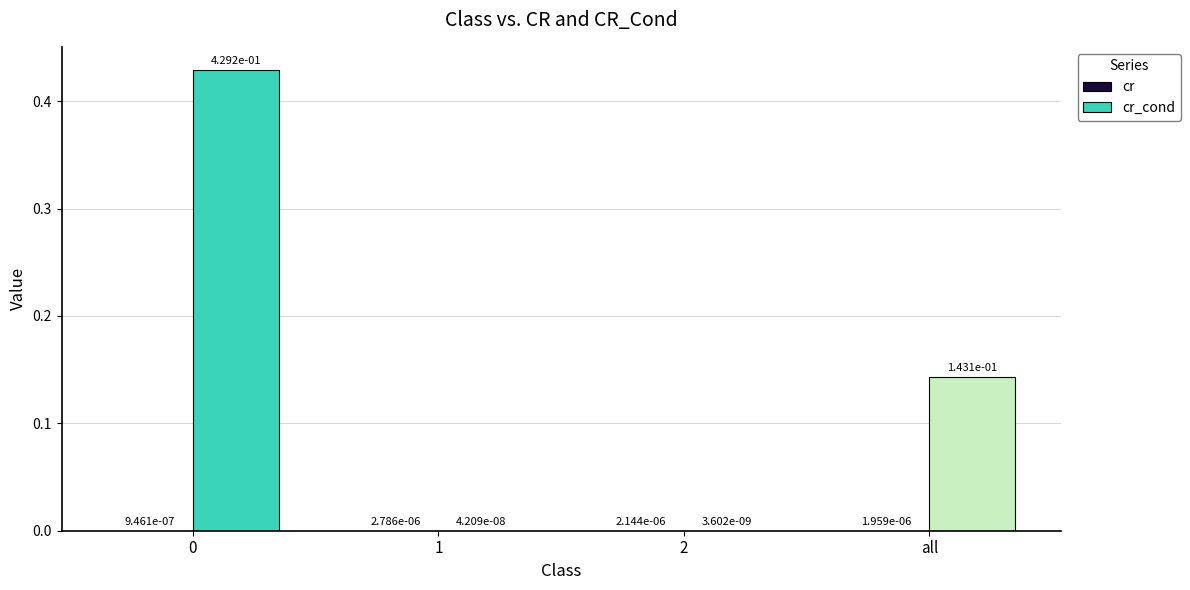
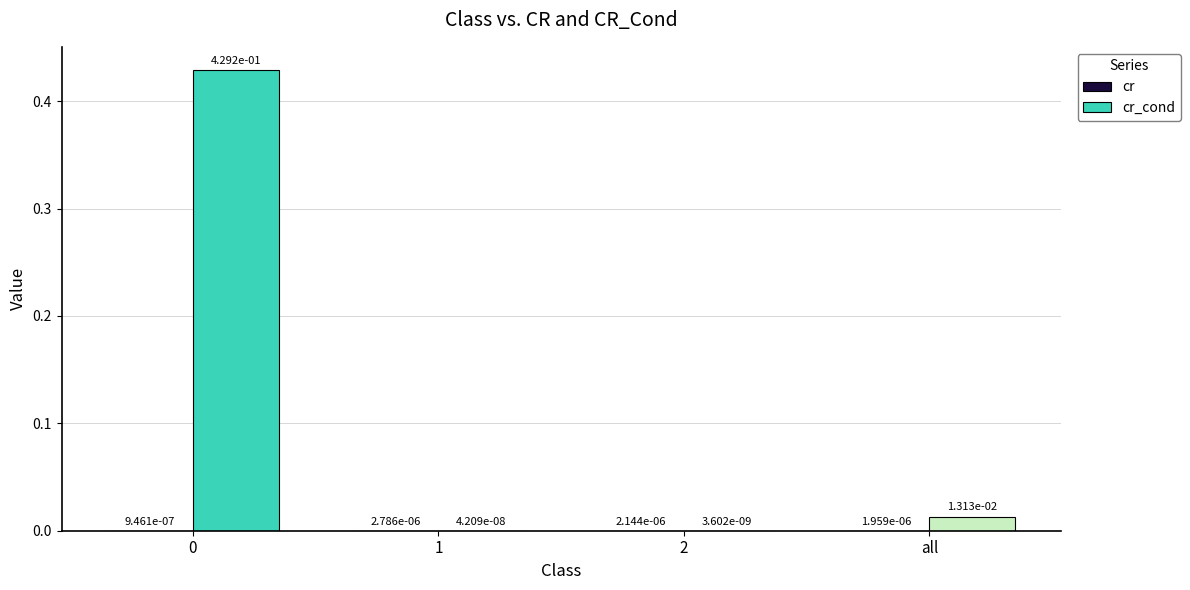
cr_cond, all: 1.431e-01 -> 1.313e-02
